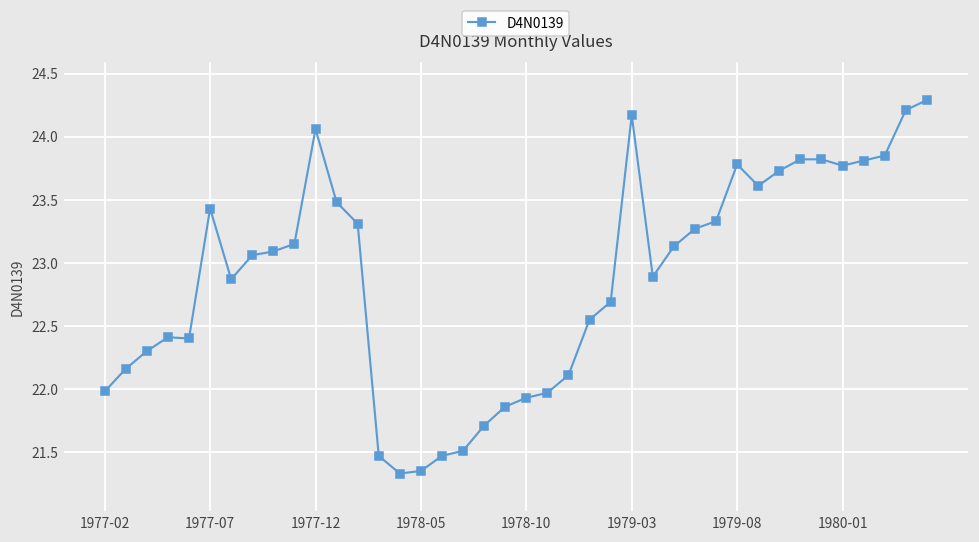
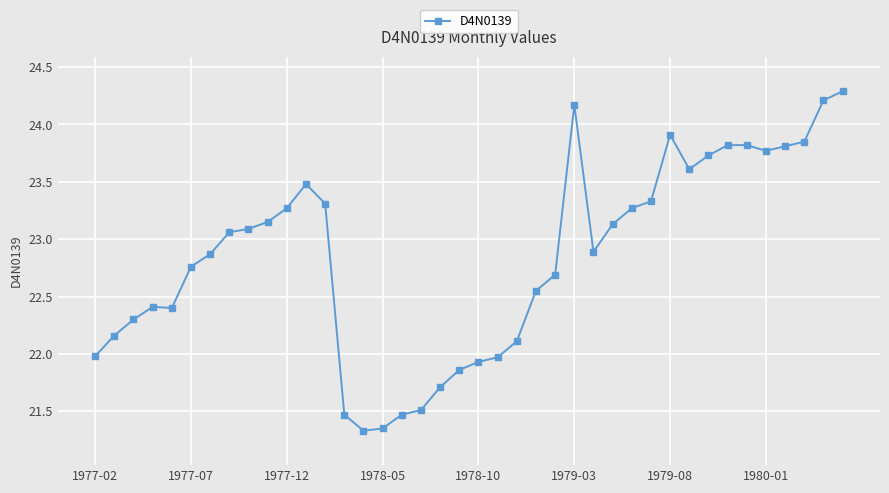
1977-07: 23.43 -> 22.76
1977-12: 24.06 -> 23.27
1979-08: 23.78 -> 23.91
